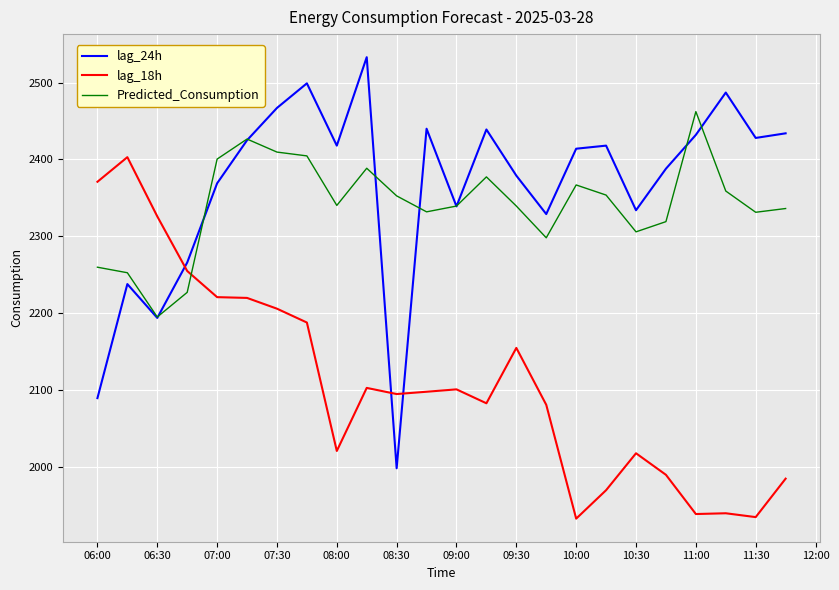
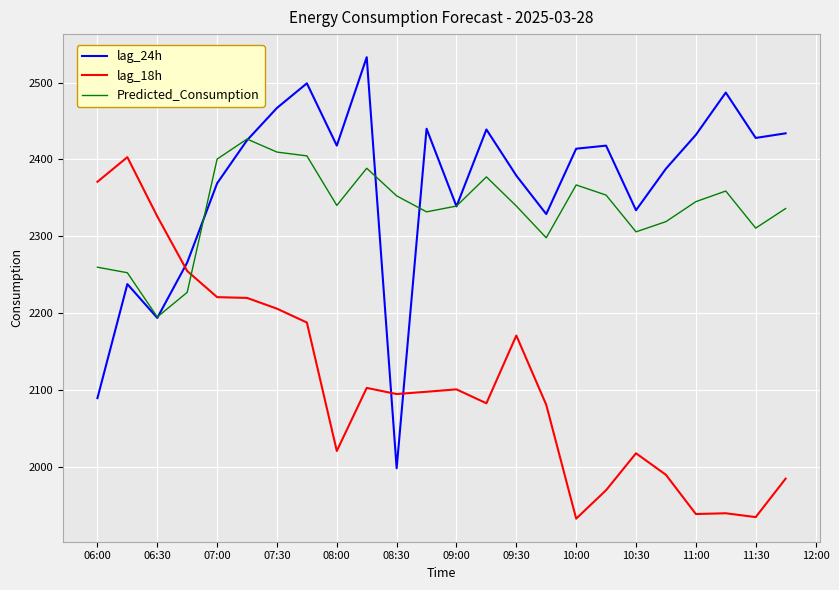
lag_18h, 09:30: 2160 -> 2170
Predicted_Consumption, 11:00: 2460 -> 2350
Predicted_Consumption, 11:30: 2330 -> 2310
